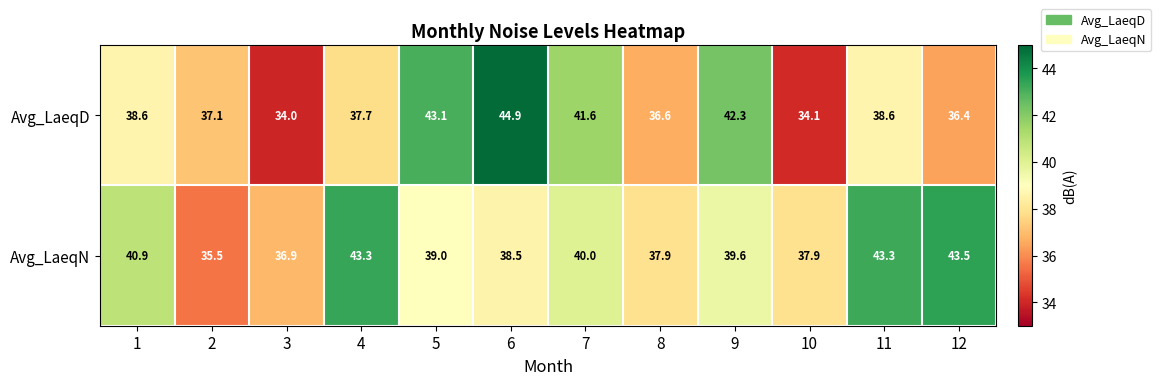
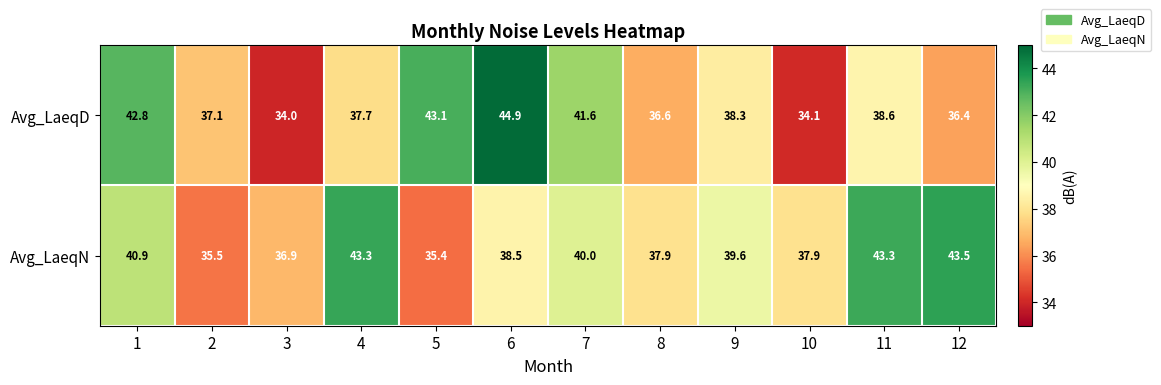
Avg_LaeqD, 1: 38.6 -> 42.8
Avg_LaeqD, 9: 42.3 -> 38.3
Avg_LaeqN, 5: 39.0 -> 35.4
